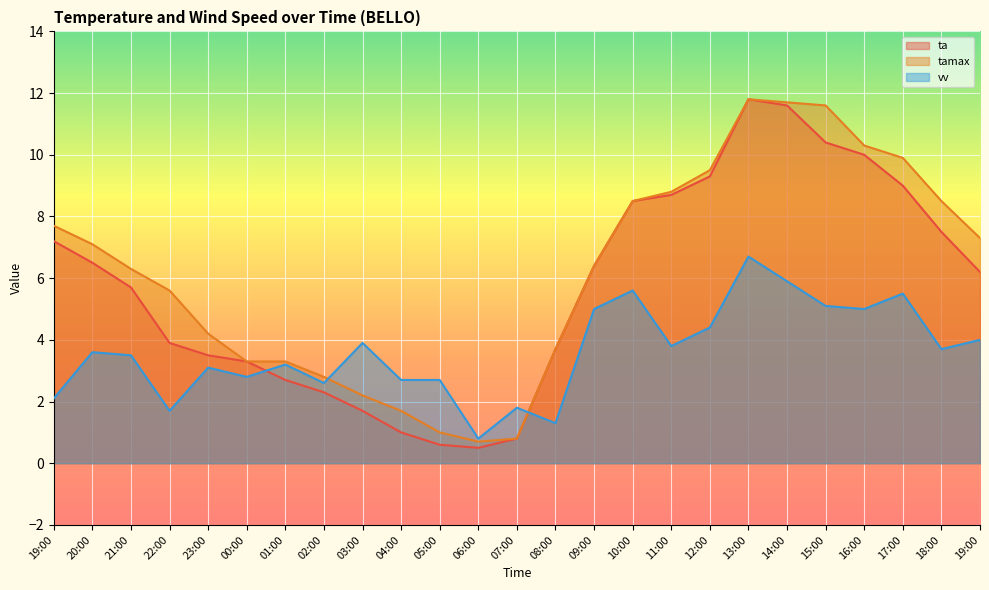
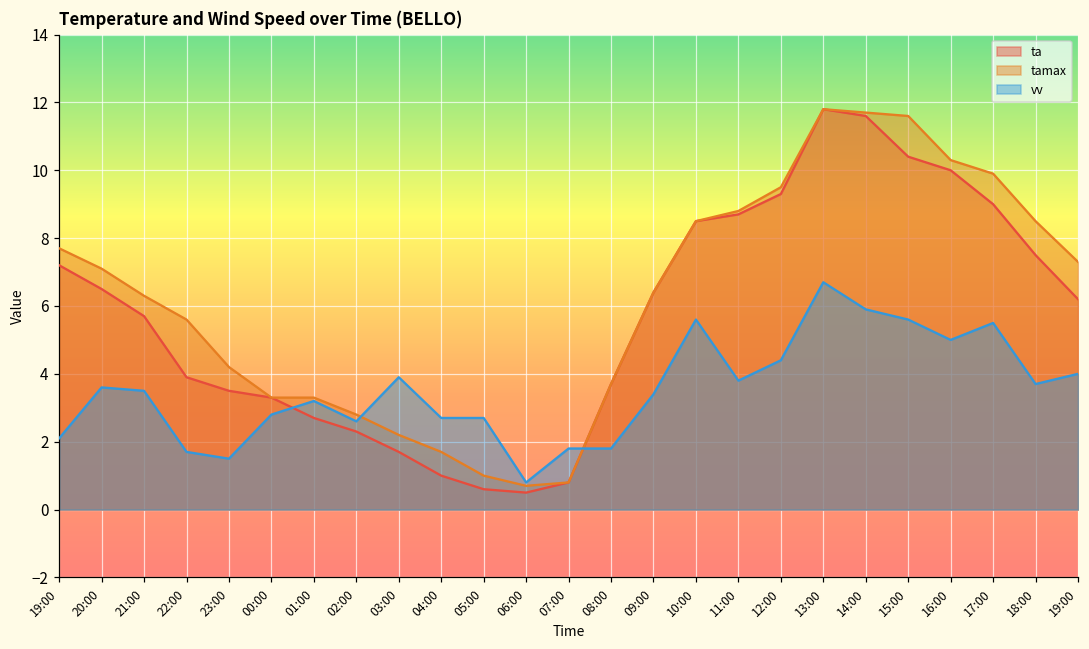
vv, 23:00: 3.1 -> 1.5
vv, 08:00: 1.3 -> 1.8
vv, 09:00: 5.0 -> 3.4
vv, 15:00: 5.1 -> 5.6
